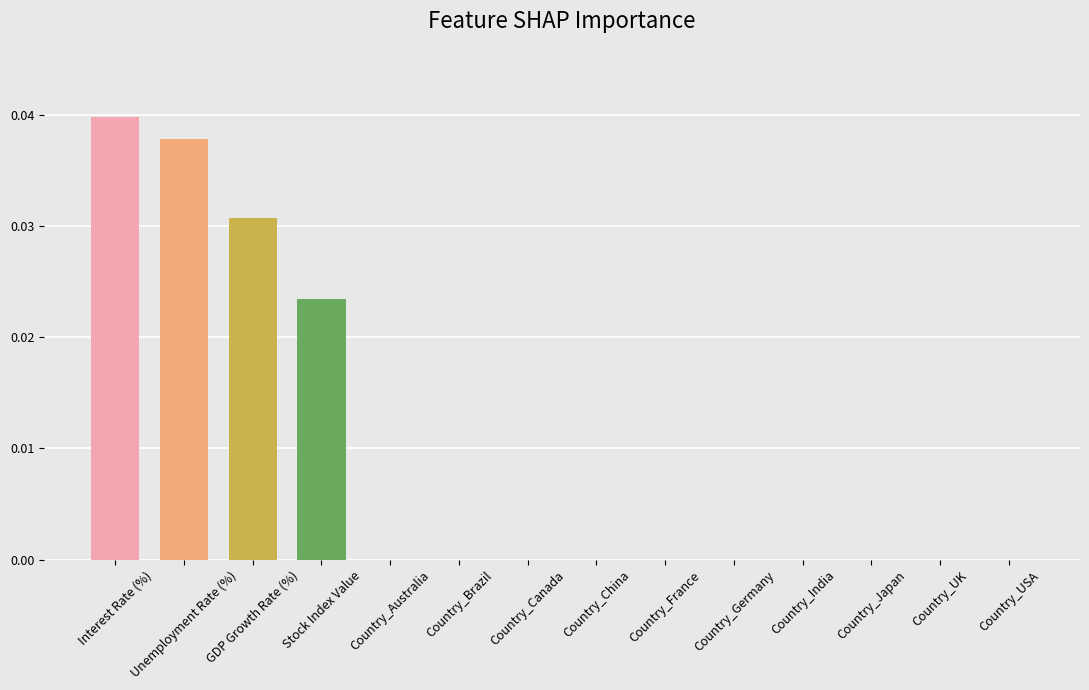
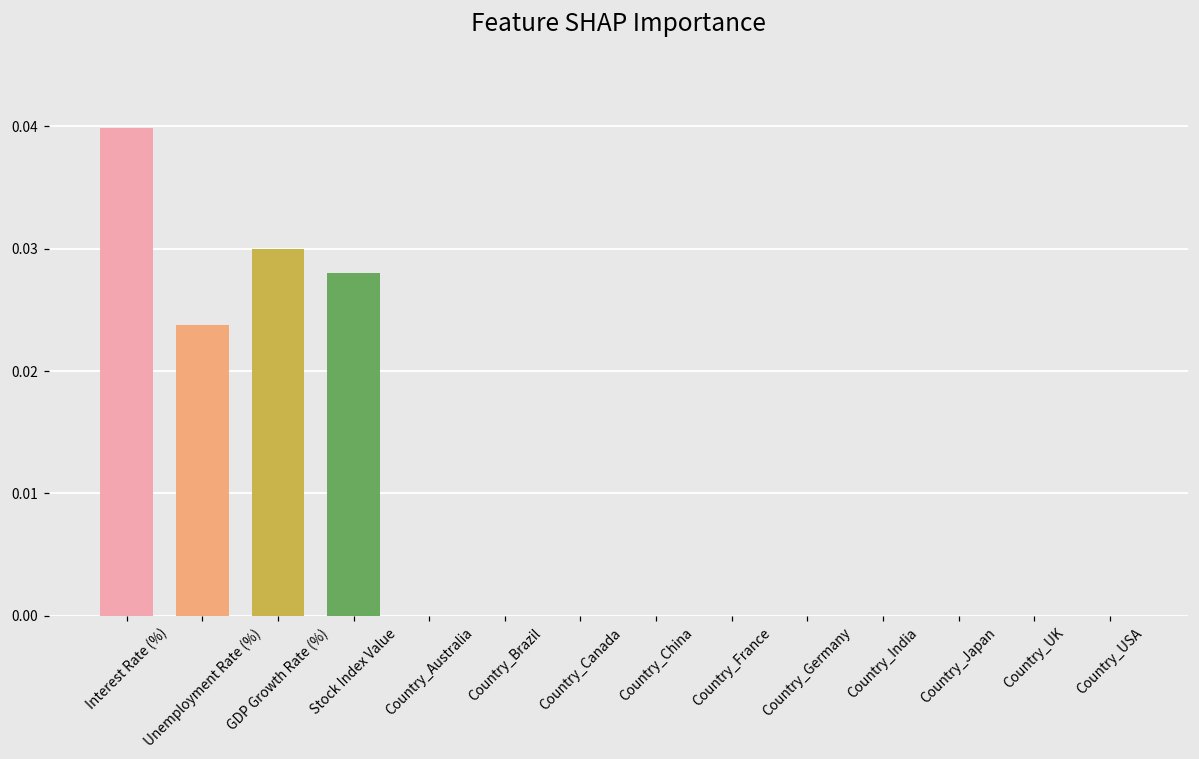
Unemployment Rate (%): 0.0378 -> 0.0237
GDP Growth Rate (%): 0.0307 -> 0.0300
Stock Index Value: 0.0234 -> 0.0280
